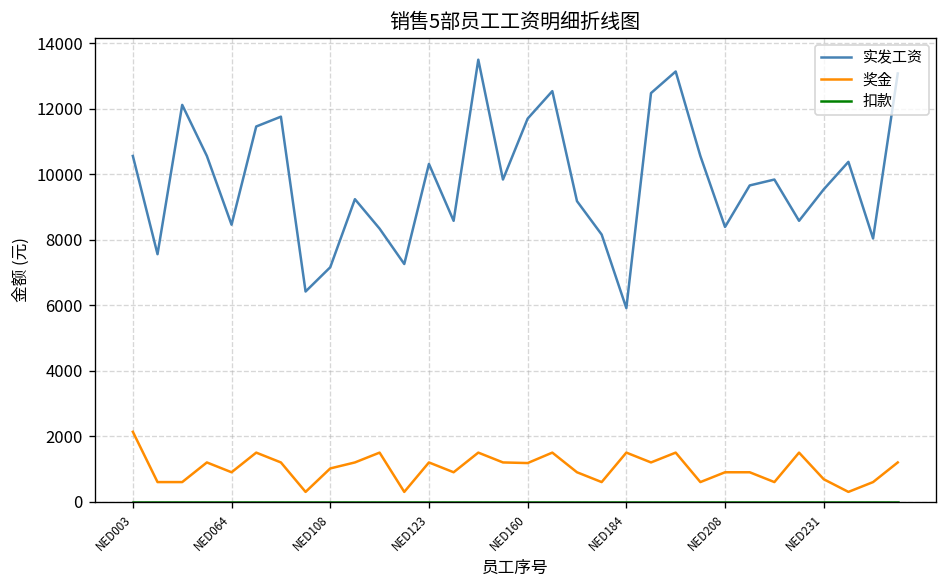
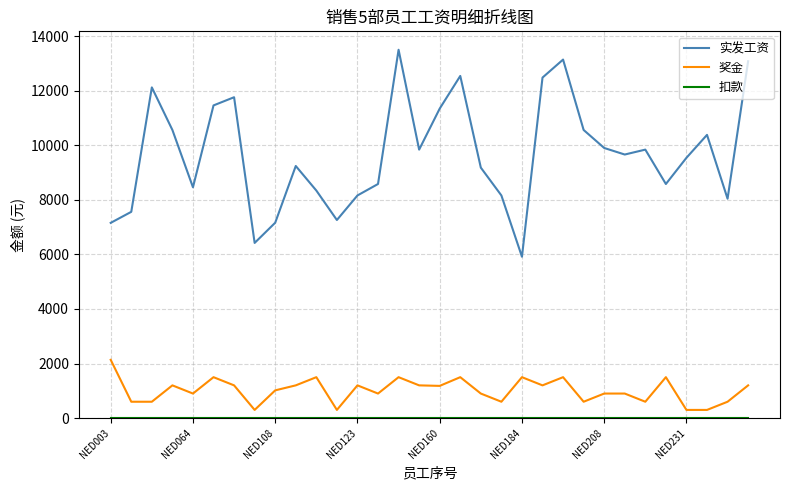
实发工资, NED003: 10600 -> 7200
实发工资, NED123: 10300 -> 8200
实发工资, NED160: 11700 -> 11300
实发工资, NED208: 8400 -> 9900
奖金, NED231: 700 -> 300
